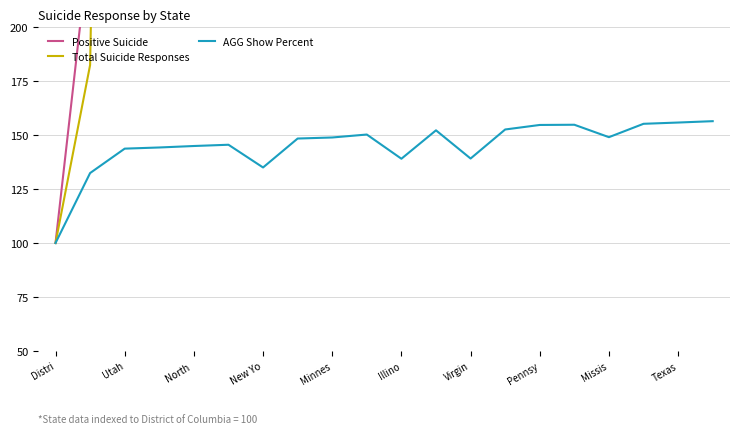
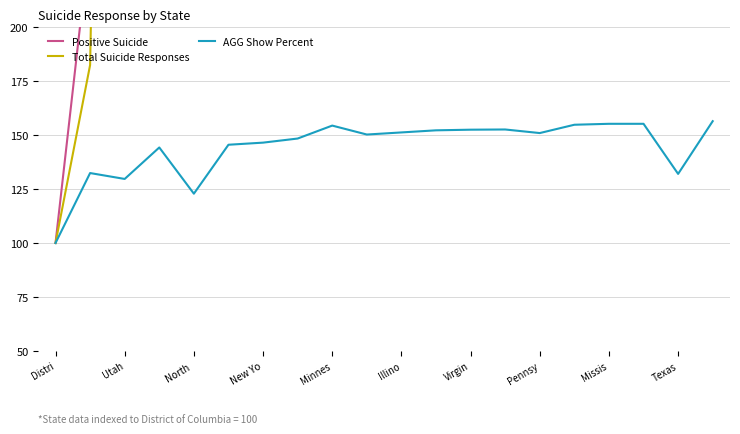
AGG Show Percent, Utah: 144 -> 130
AGG Show Percent, North: 145 -> 123
AGG Show Percent, New Yo: 135 -> 147
AGG Show Percent, Minnes: 149 -> 154
AGG Show Percent, Illino: 139 -> 151
AGG Show Percent, Virgin: 139 -> 153
AGG Show Percent, Pennsy: 155 -> 151
AGG Show Percent, Missis: 149 -> 155
AGG Show Percent, Texas: 156 -> 132
